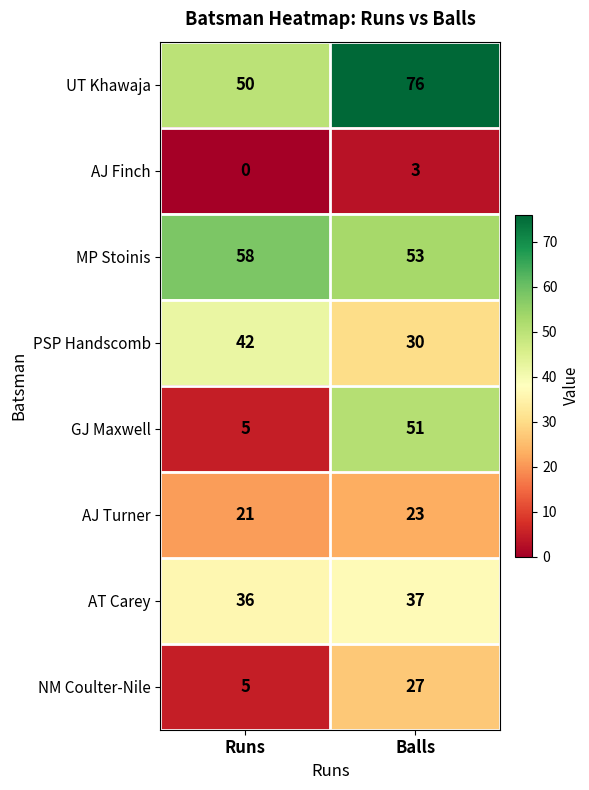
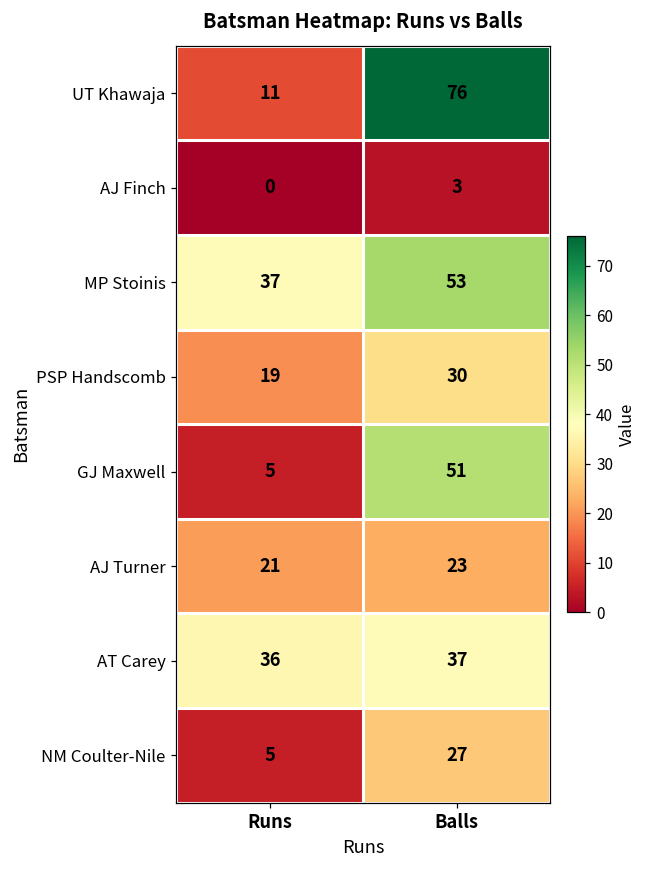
UT Khawaja, Runs: 50 -> 11
MP Stoinis, Runs: 58 -> 37
PSP Handscomb, Runs: 42 -> 19
